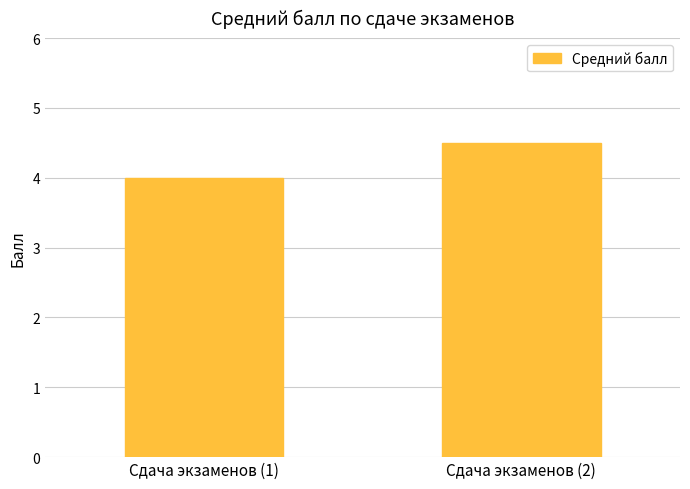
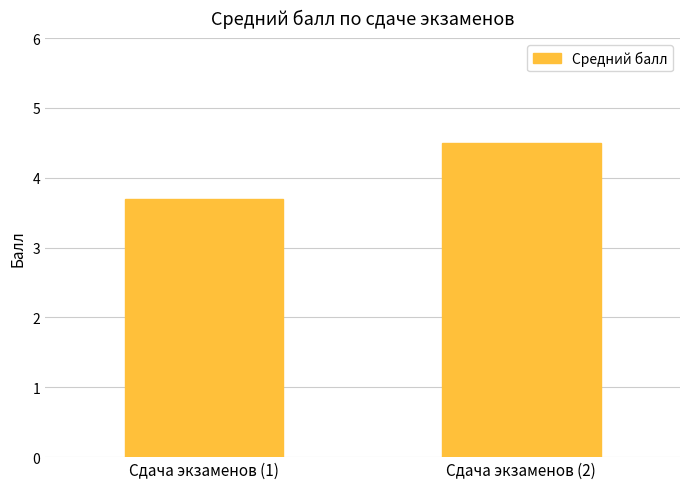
Сдача экзаменов (1): 4.0 -> 3.7
